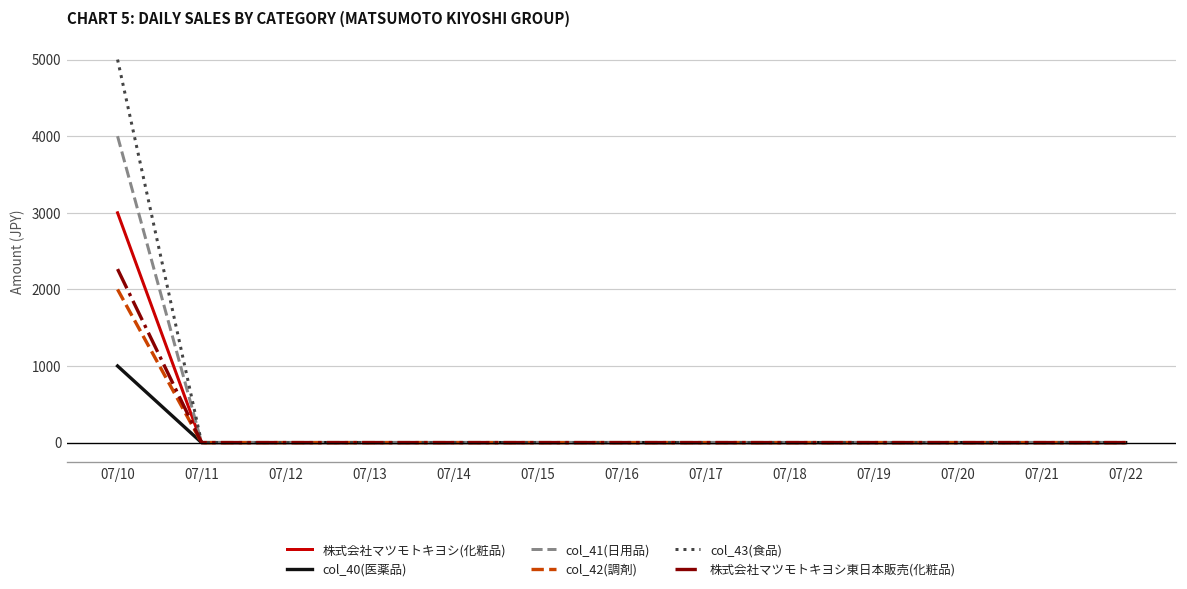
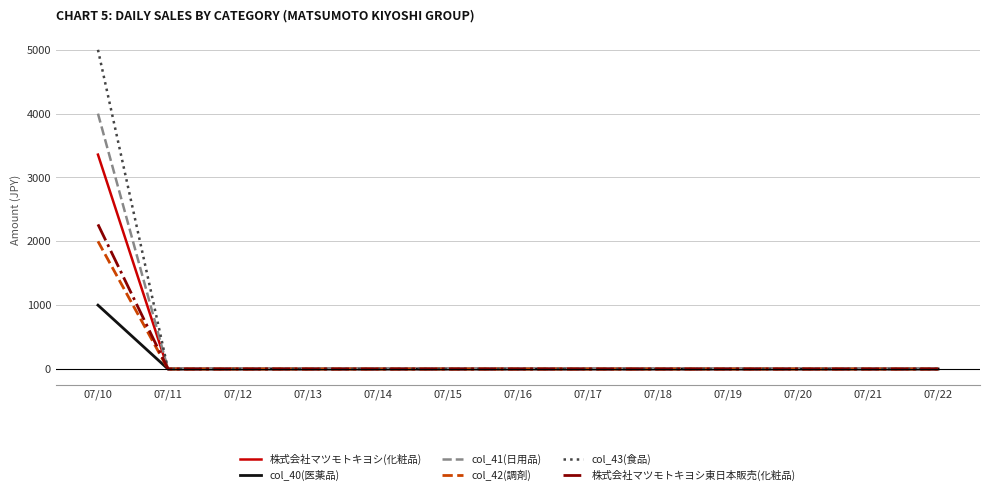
株式会社マツモトキヨシ(化粧品), 07/10: 3000 -> 3400
